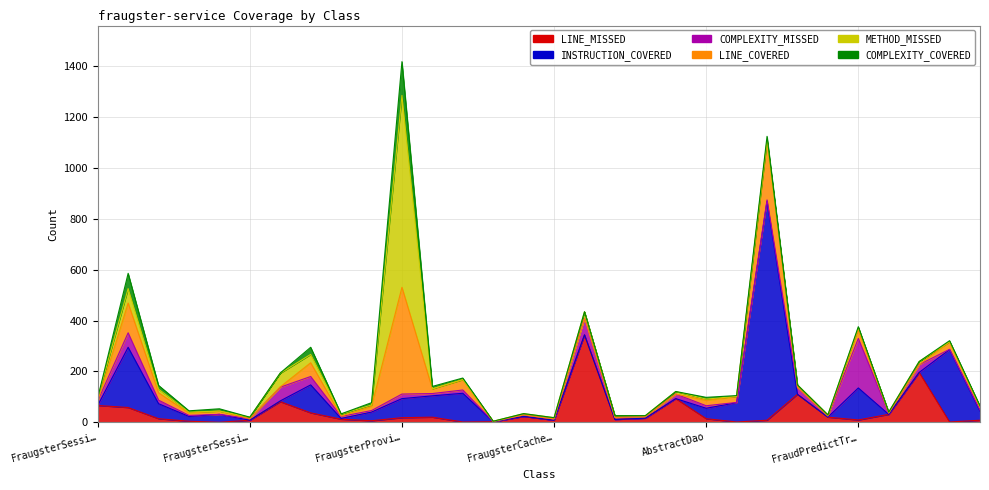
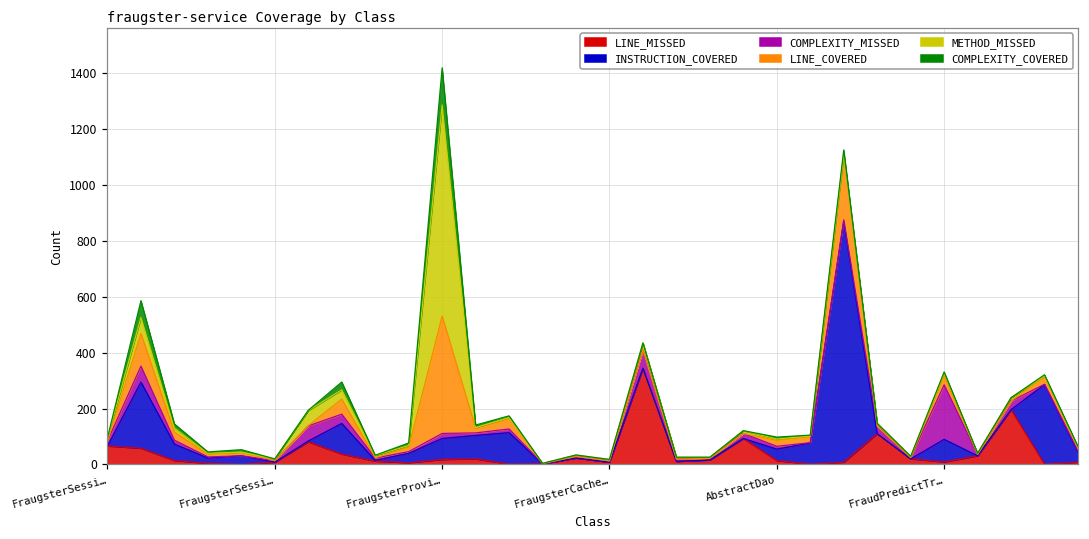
INSTRUCTION_COVERED, FraudPredictTr…: 130 -> 80
